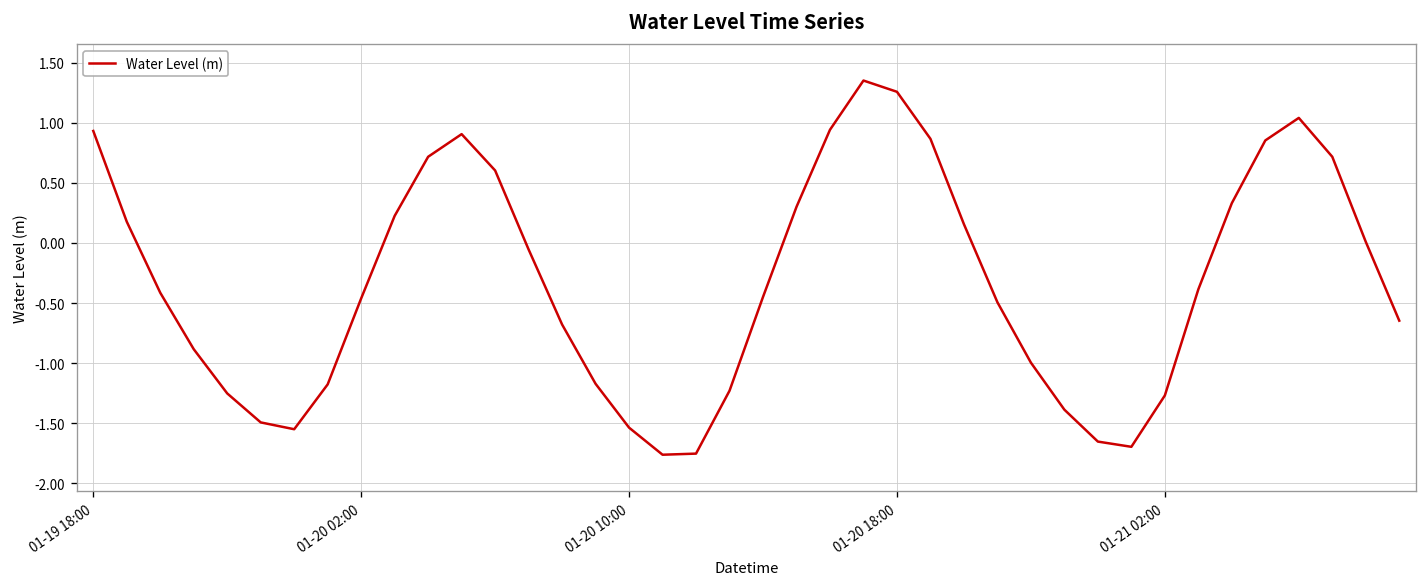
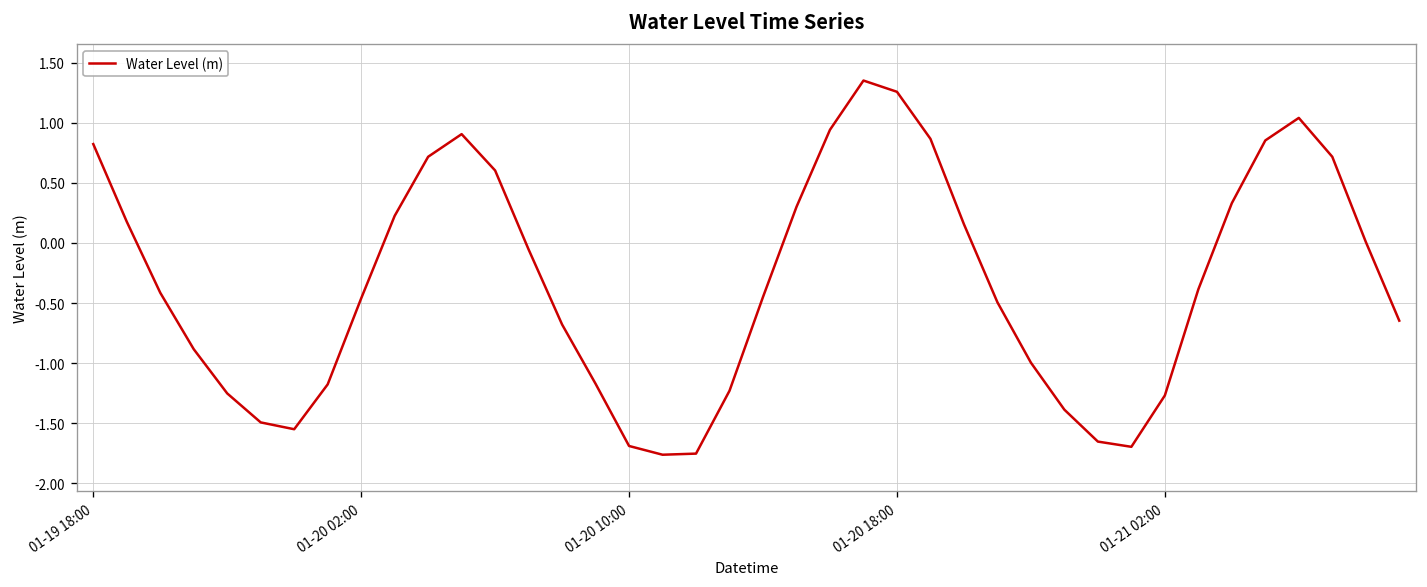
01-19 18:00: 0.93 -> 0.82
01-20 10:00: -1.54 -> -1.69
